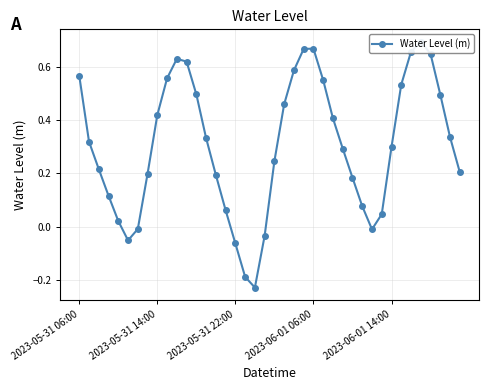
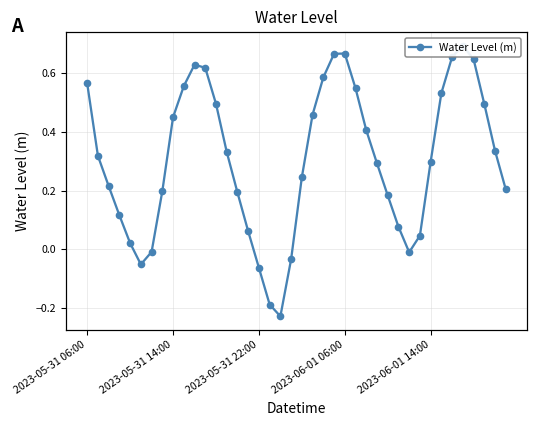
2023-05-31 14:00: 0.42 -> 0.45
